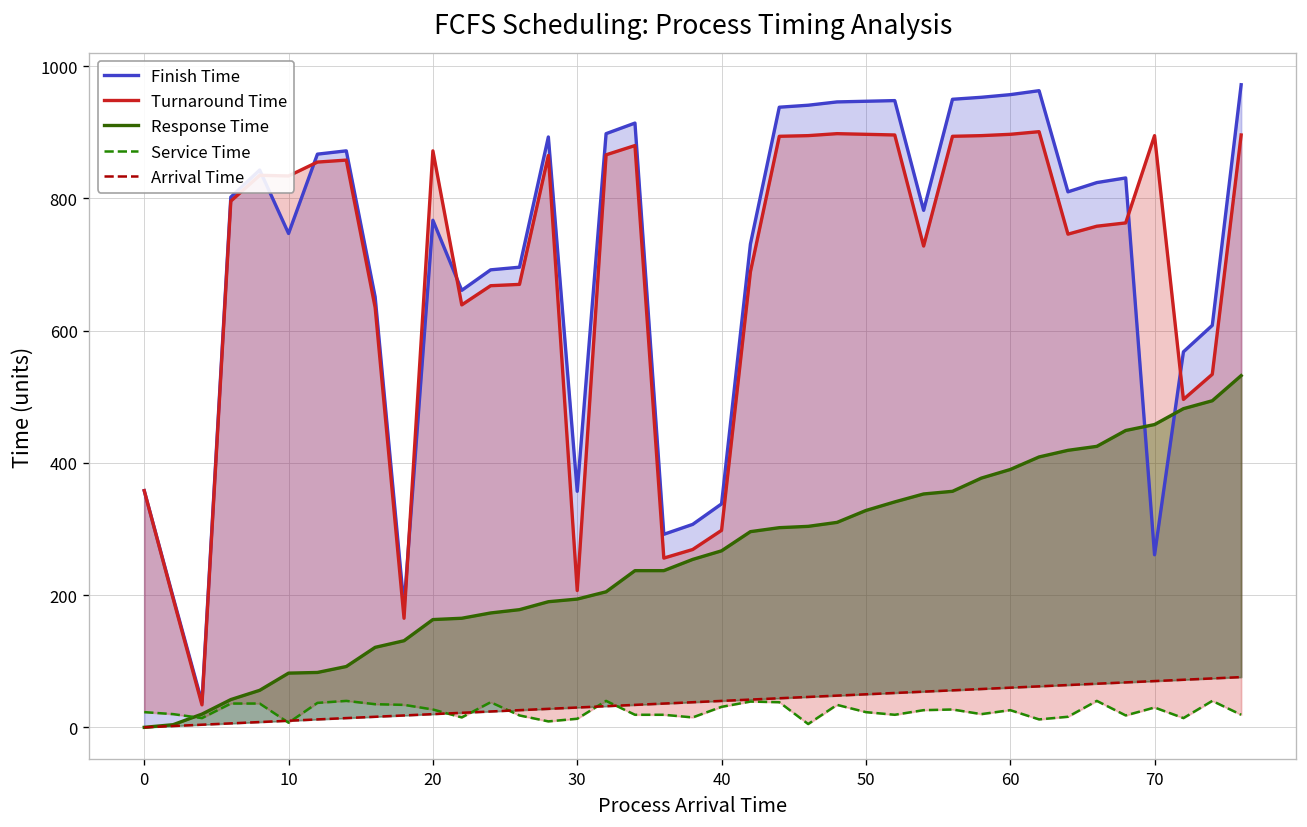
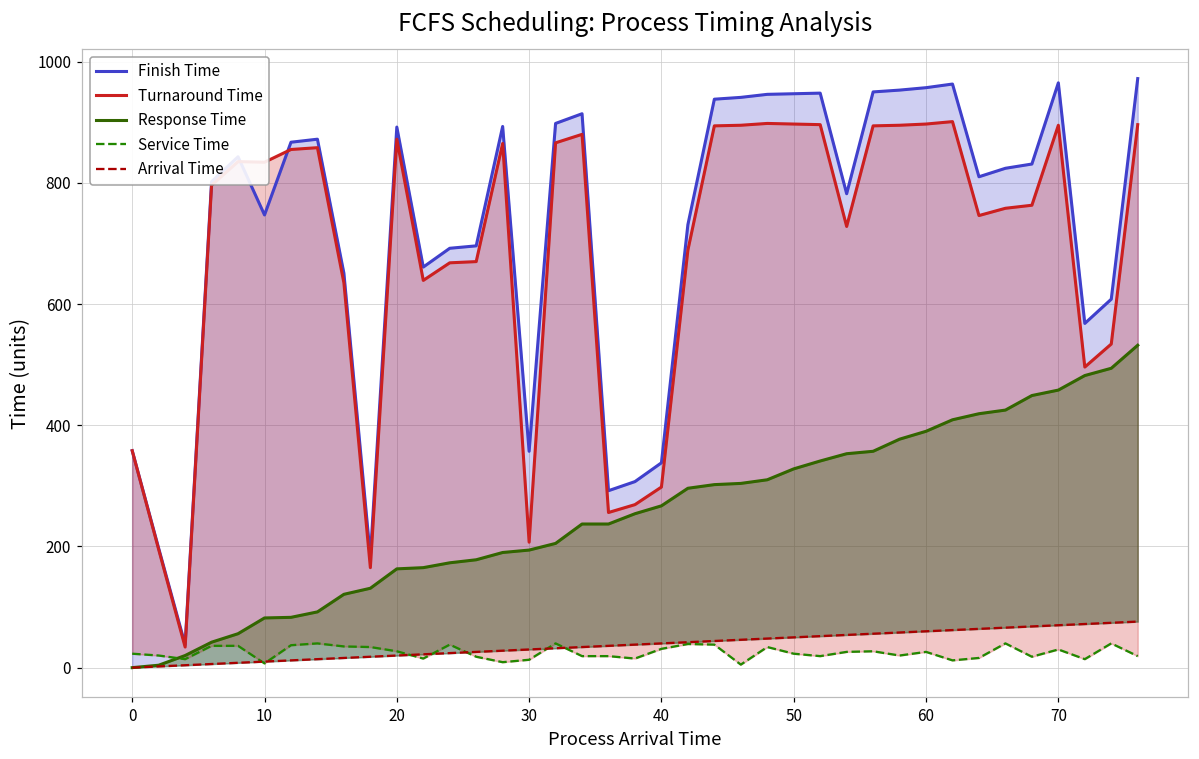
Finish Time, 20: 770 -> 890
Finish Time, 70: 260 -> 970
